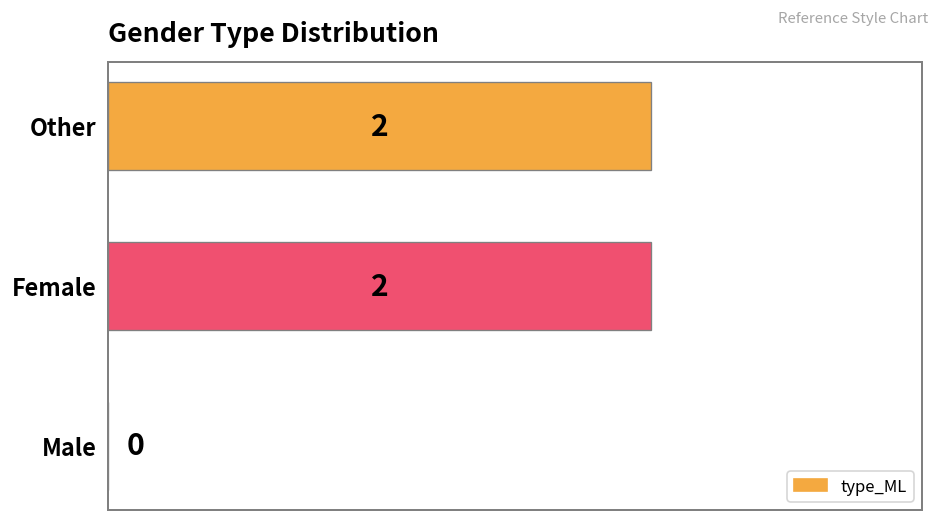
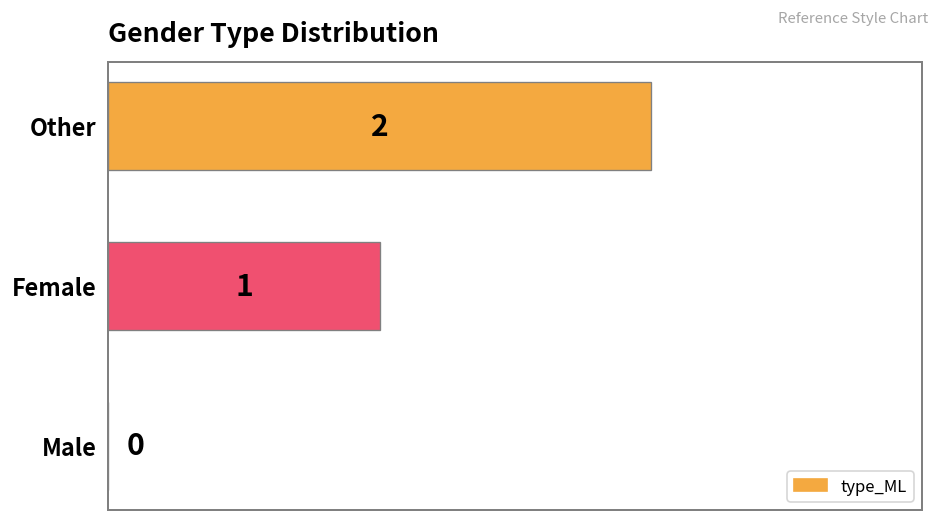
Female: 2 -> 1
